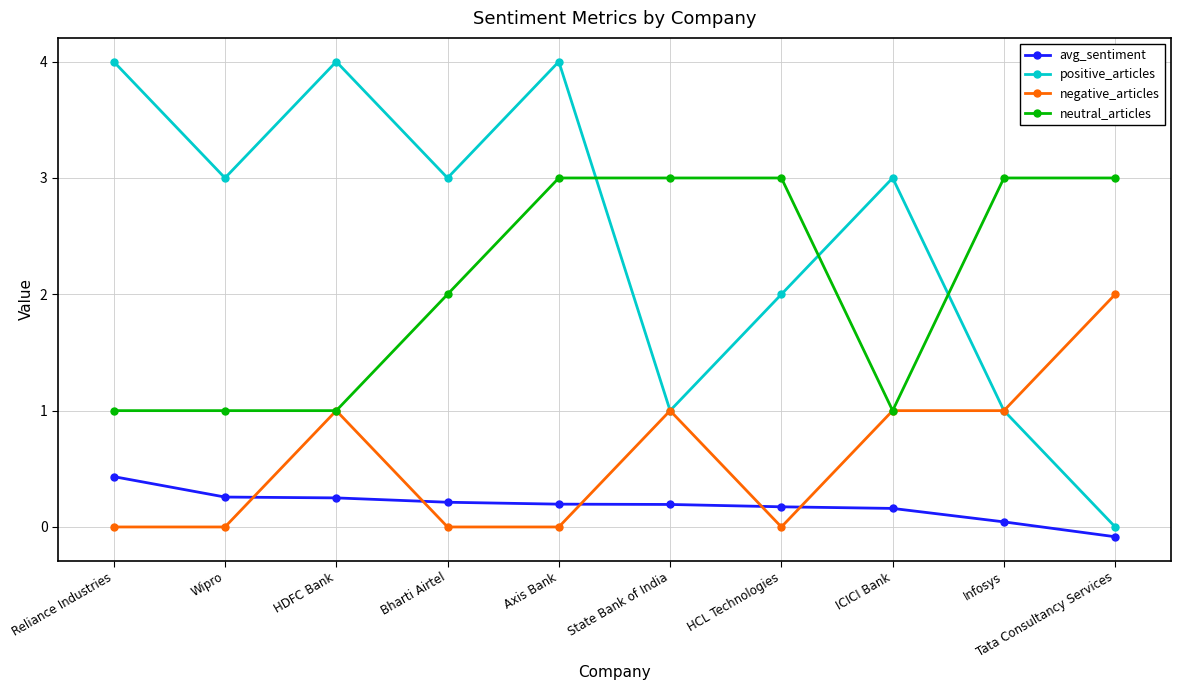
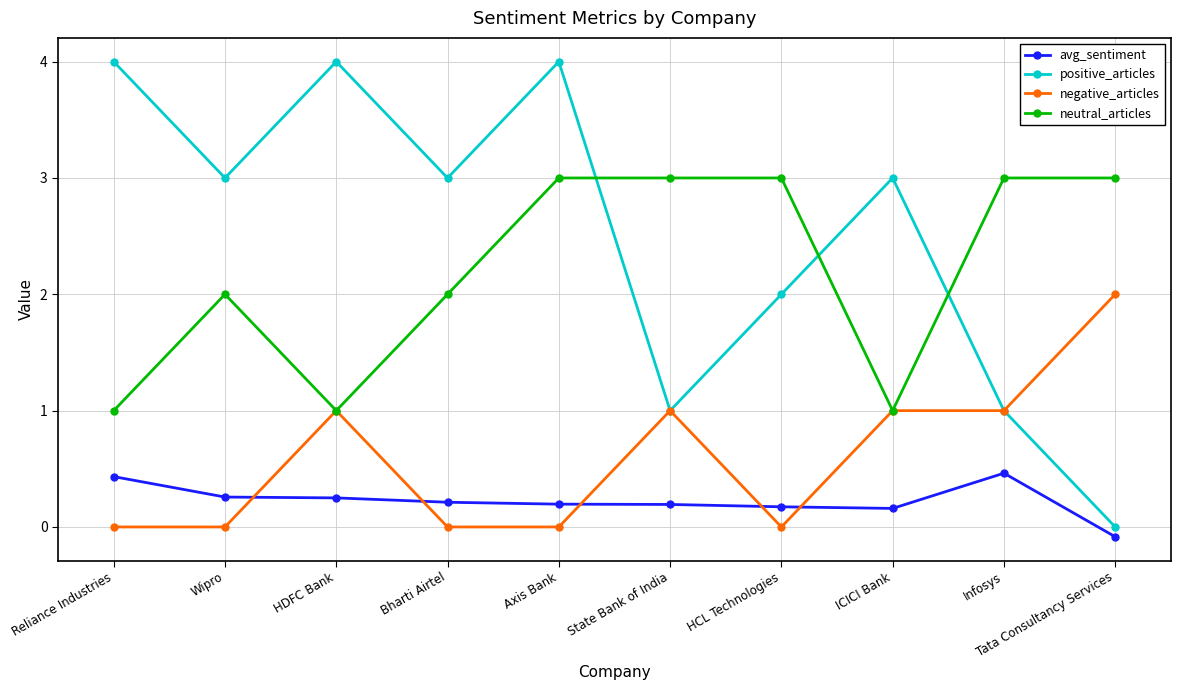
neutral_articles, Wipro: 1 -> 2
avg_sentiment, Infosys: 0.04 -> 0.46
